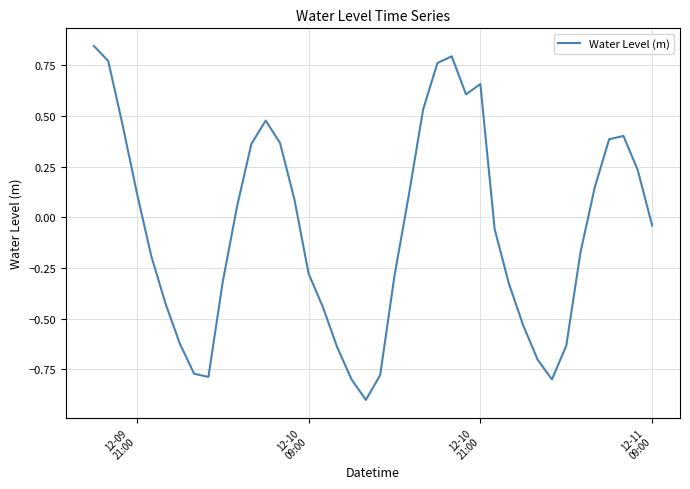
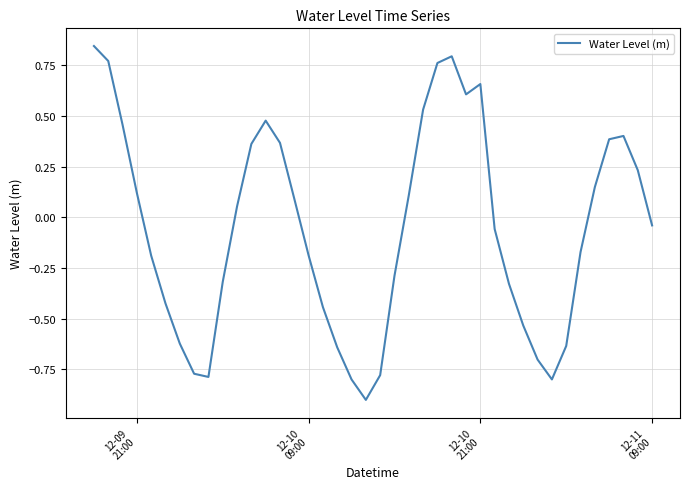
12-10 09:00: -0.28 -> -0.19
